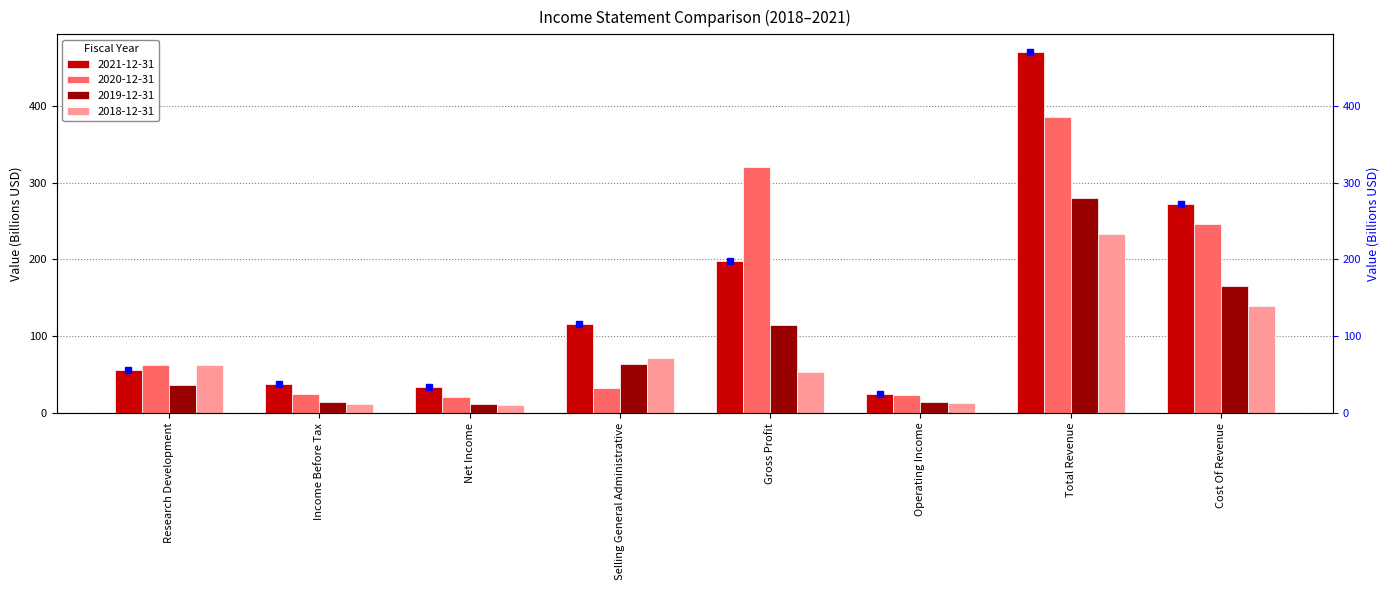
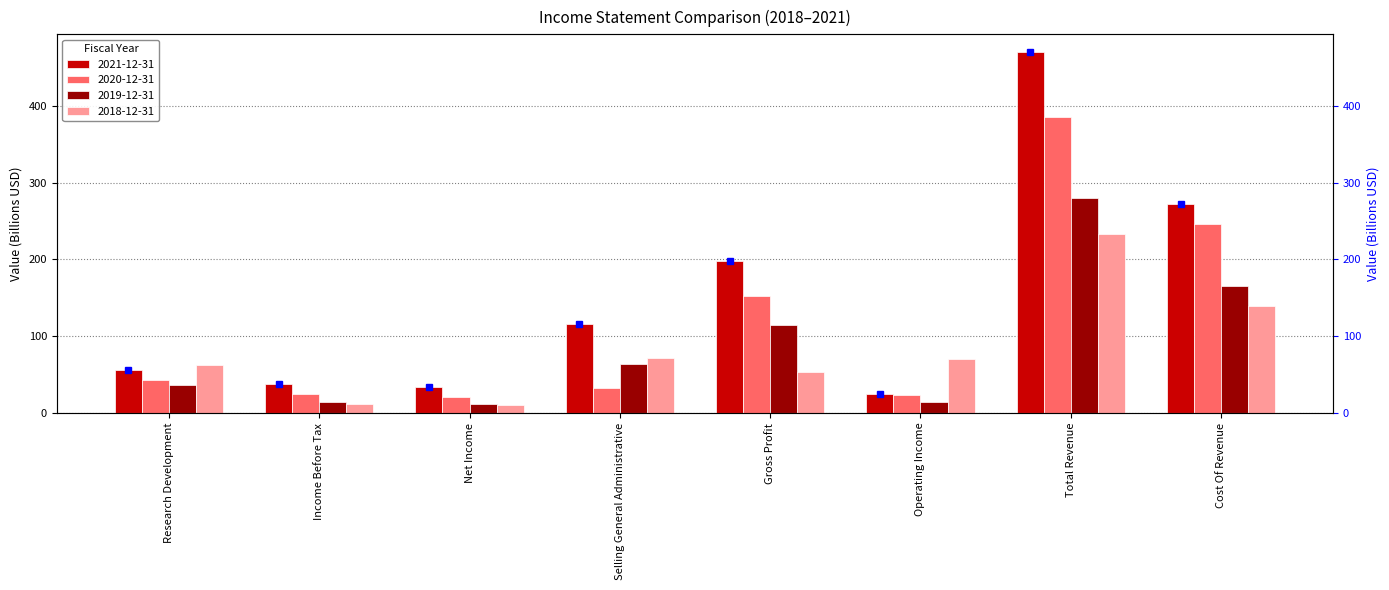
2020-12-31, Research Development: 60 -> 40
2020-12-31, Gross Profit: 320 -> 150
2018-12-31, Operating Income: 10 -> 70
